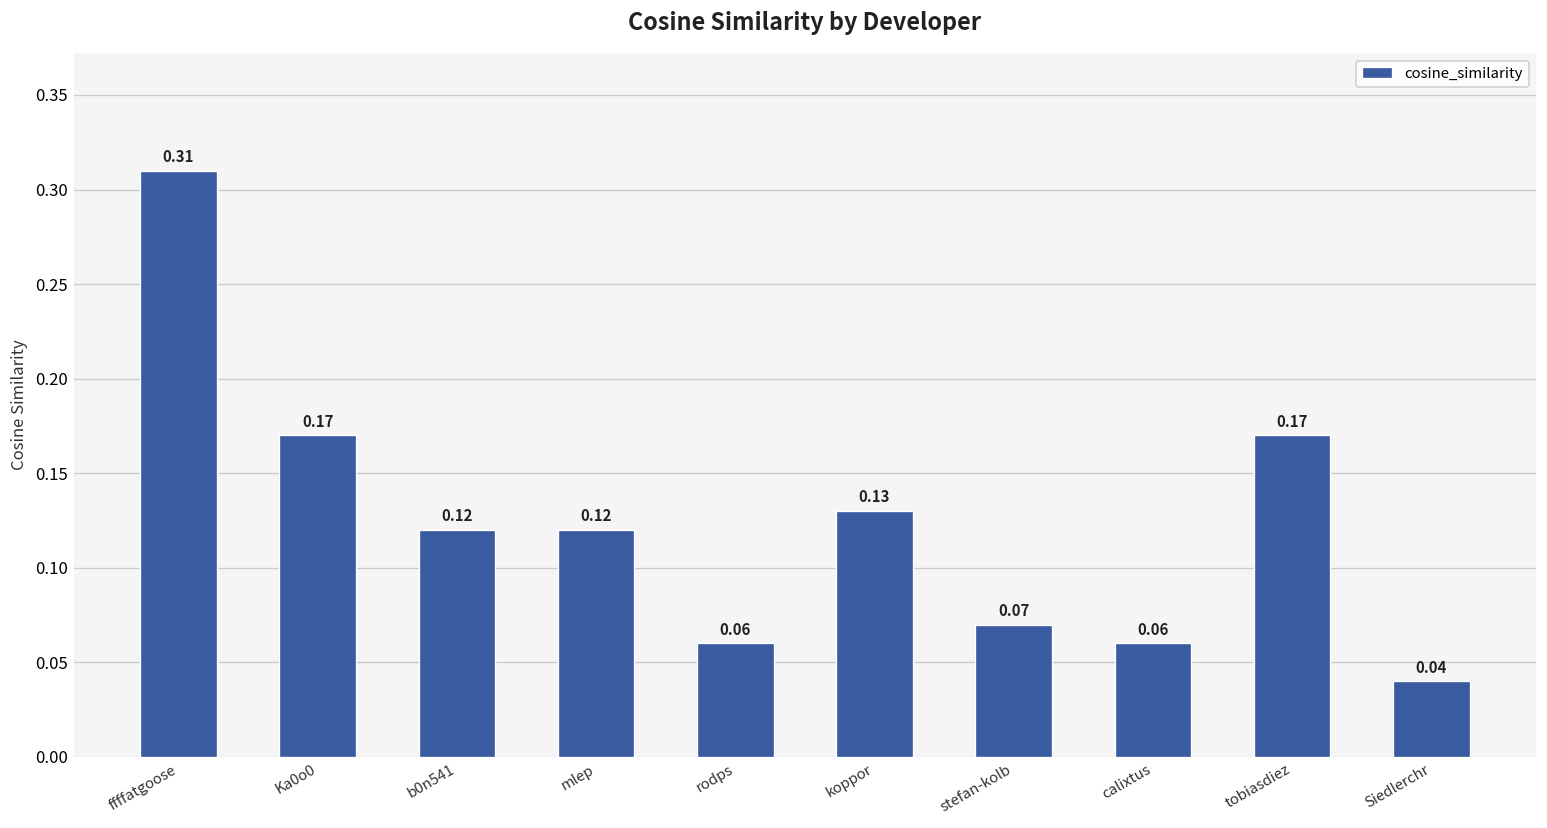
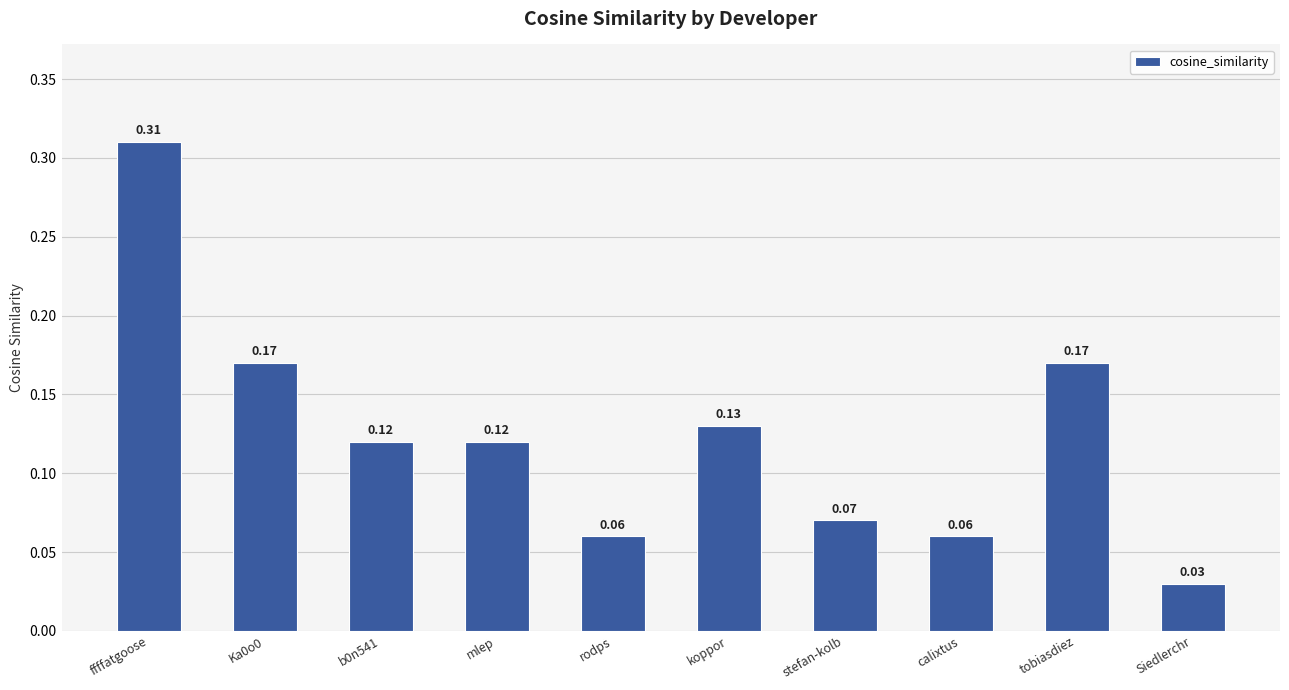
Siedlerchr: 0.04 -> 0.03
